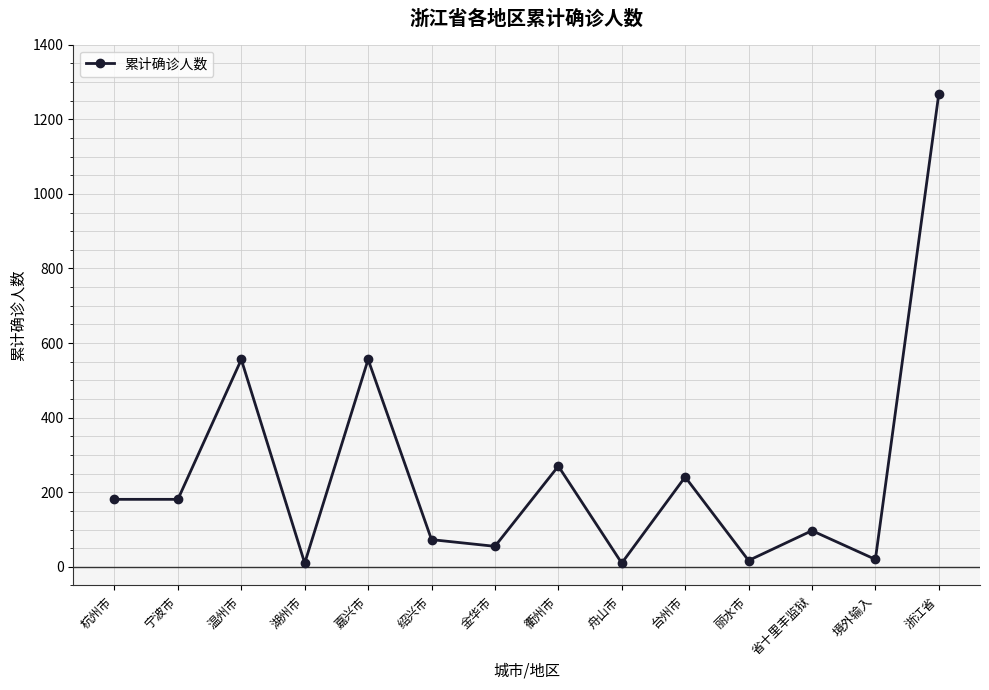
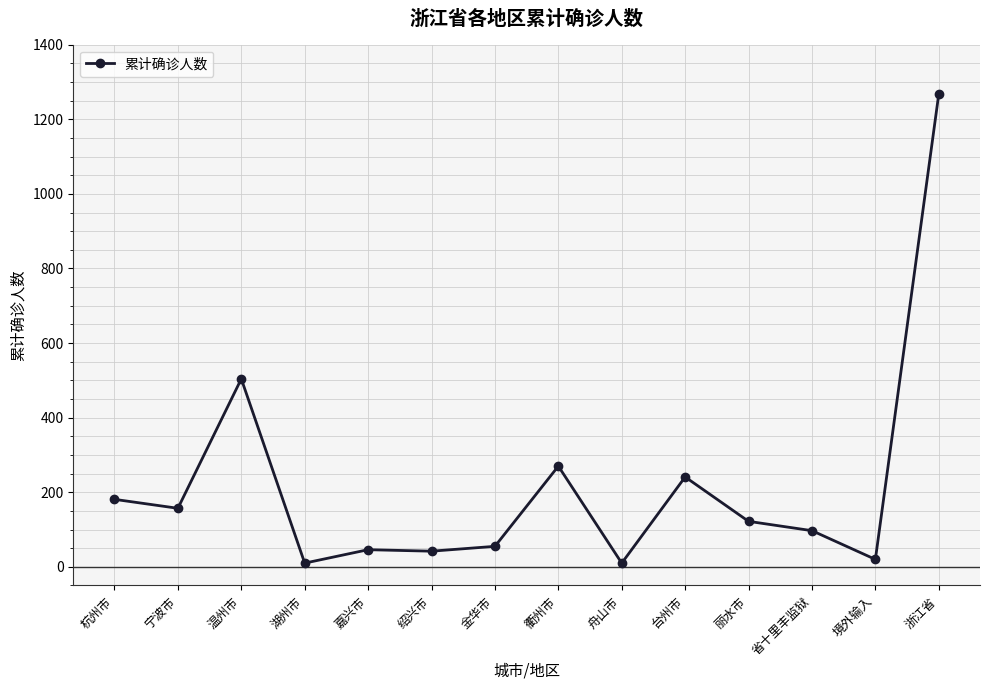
宁波市: 180 -> 160
温州市: 560 -> 500
嘉兴市: 560 -> 50
绍兴市: 70 -> 40
丽水市: 20 -> 120
